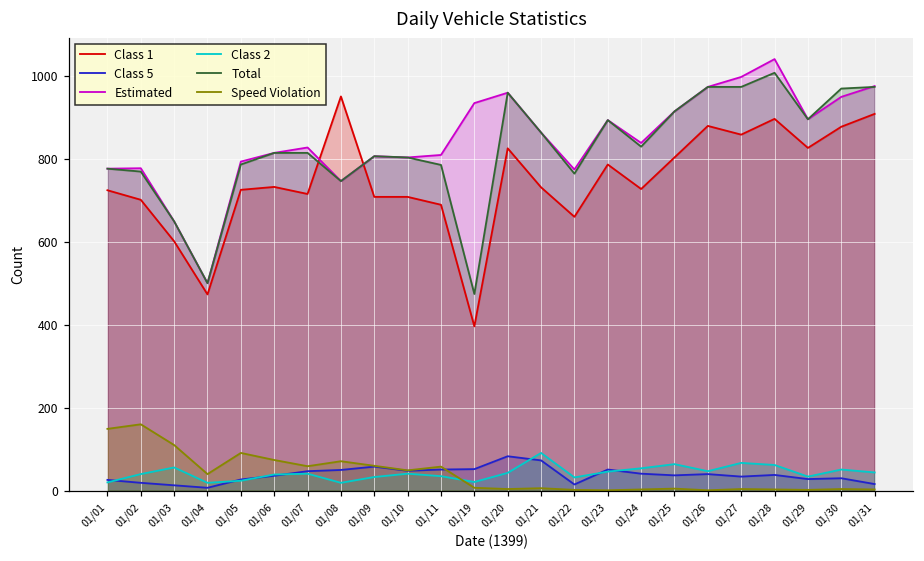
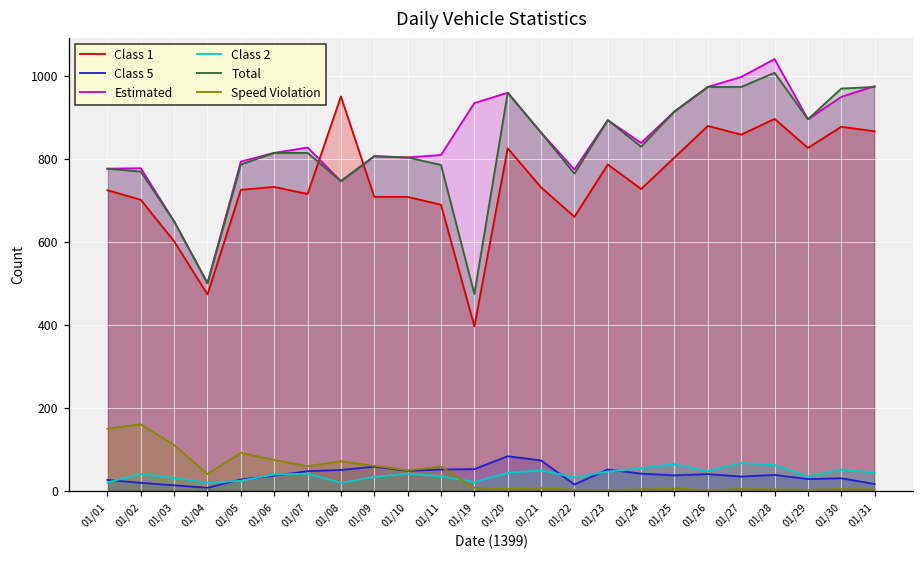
Class 2, 01/03: 60 -> 30
Class 2, 01/21: 90 -> 50
Class 1, 01/31: 910 -> 870
